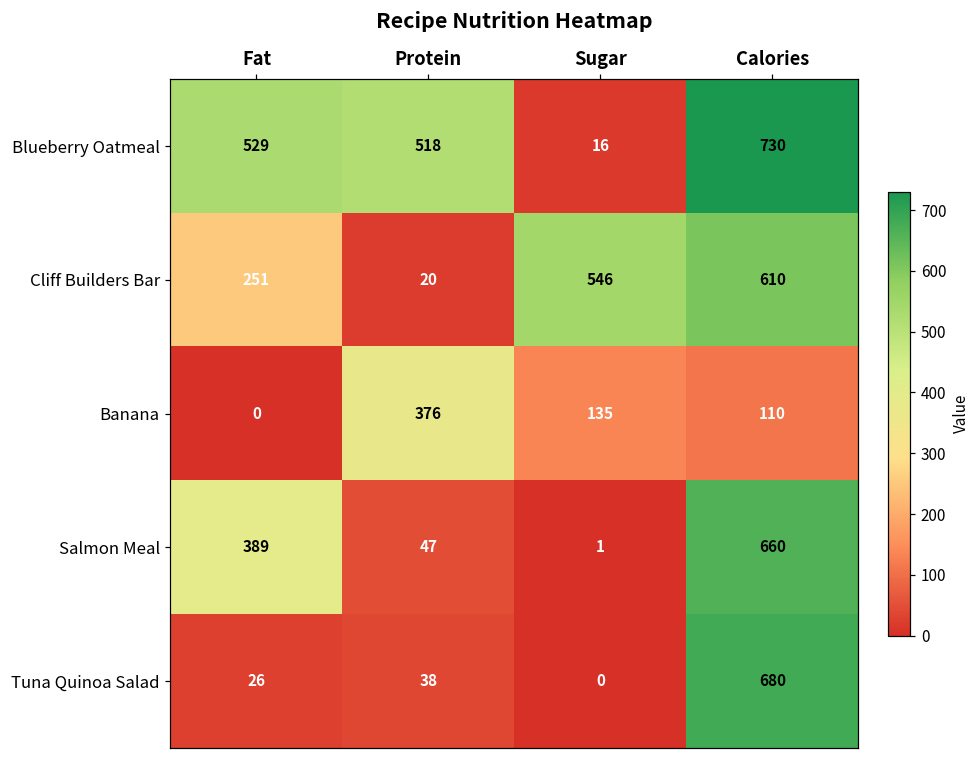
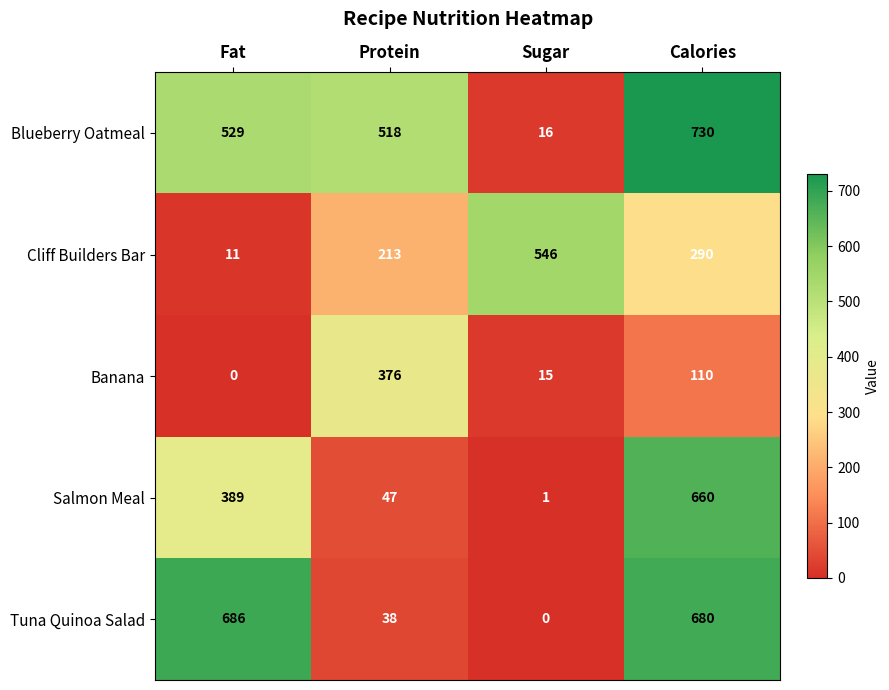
Cliff Builders Bar, Fat: 251 -> 11
Cliff Builders Bar, Protein: 20 -> 213
Cliff Builders Bar, Calories: 610 -> 290
Banana, Sugar: 135 -> 15
Tuna Quinoa Salad, Fat: 26 -> 686
